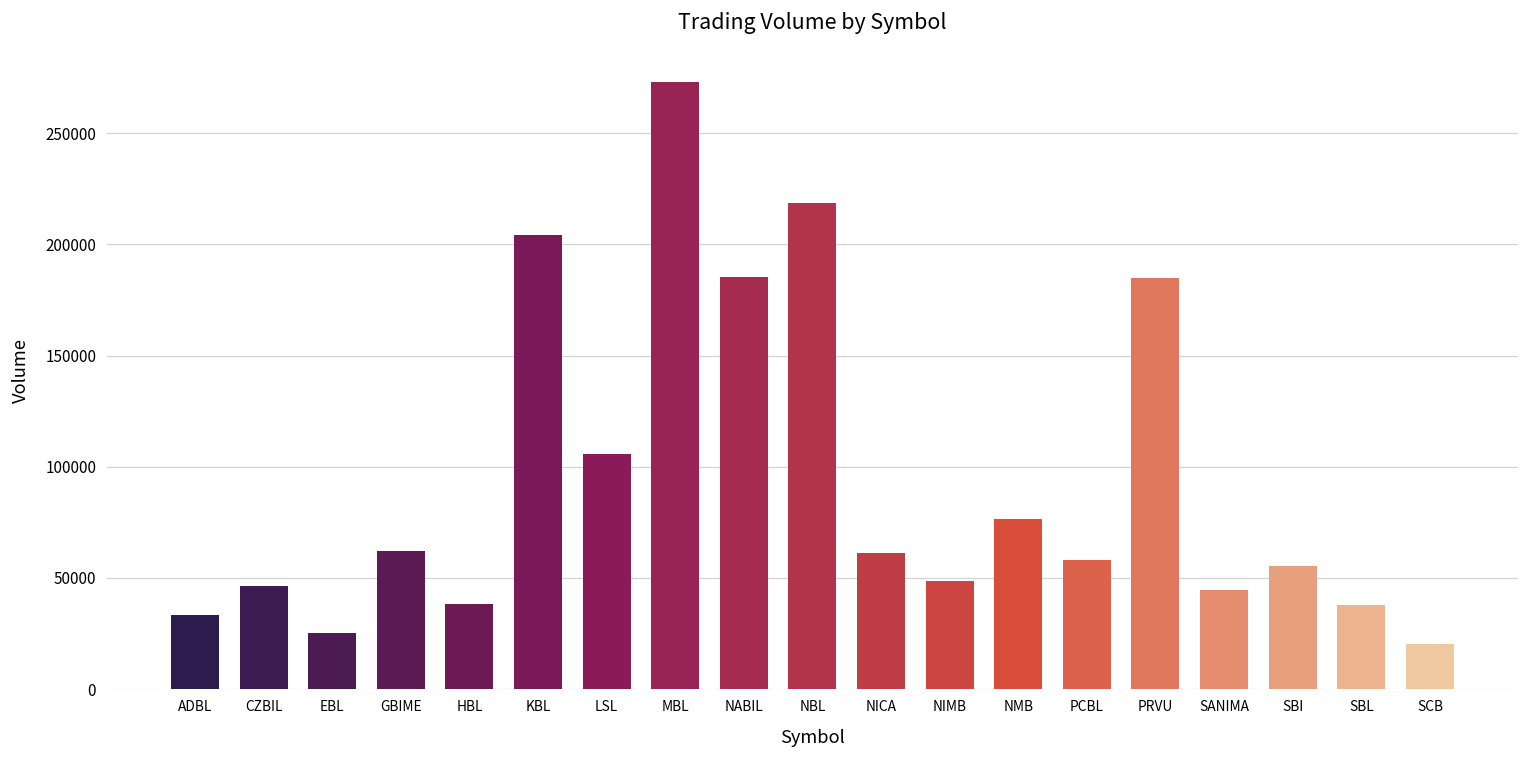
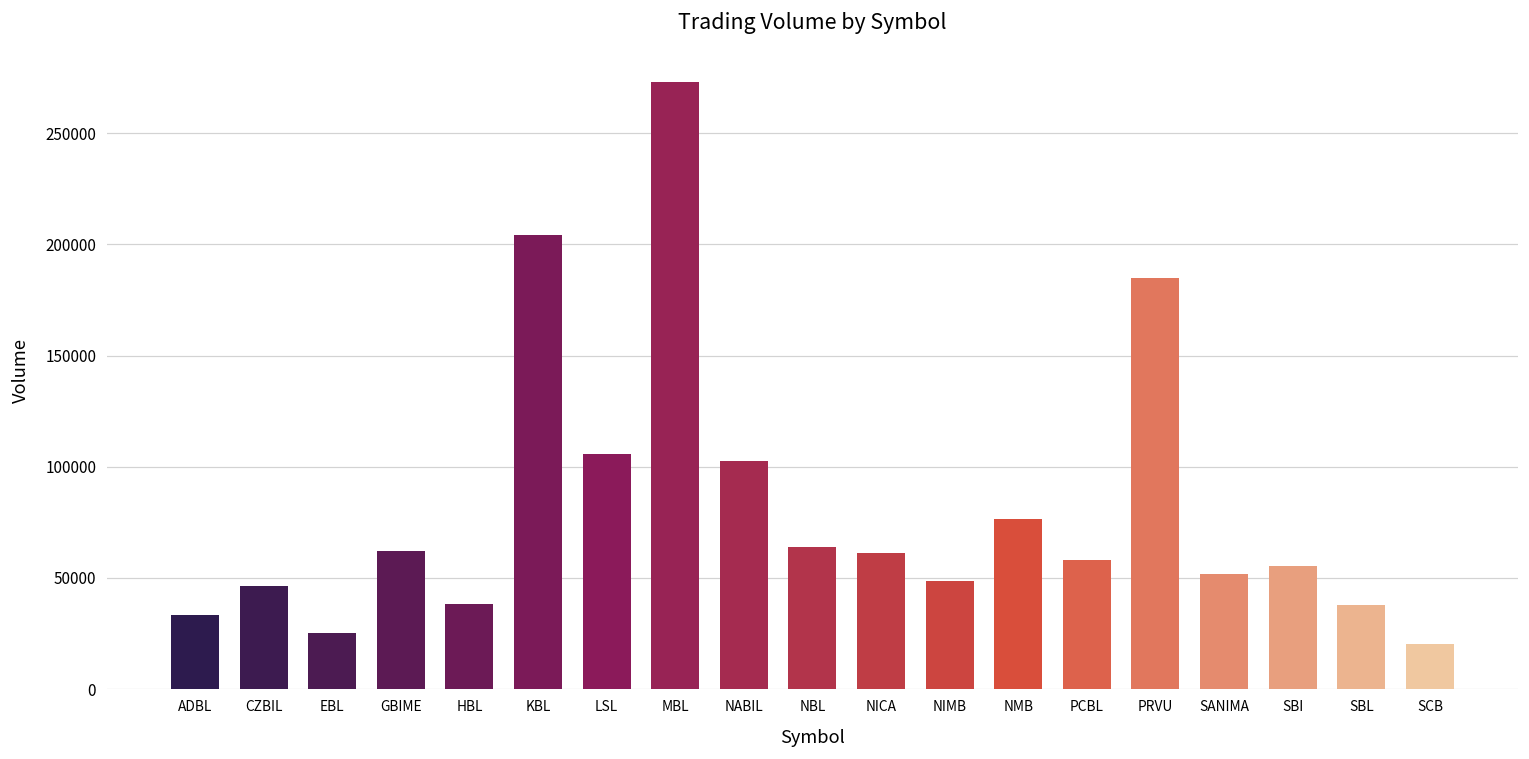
NABIL: 185000 -> 102000
NBL: 219000 -> 64000
SANIMA: 45000 -> 52000
